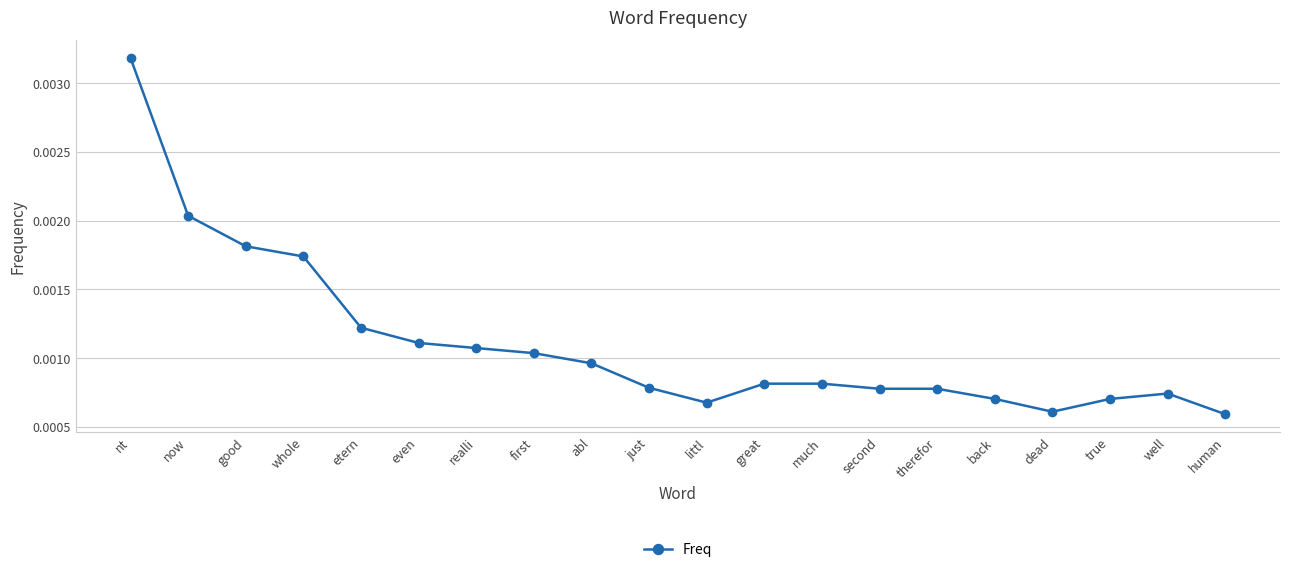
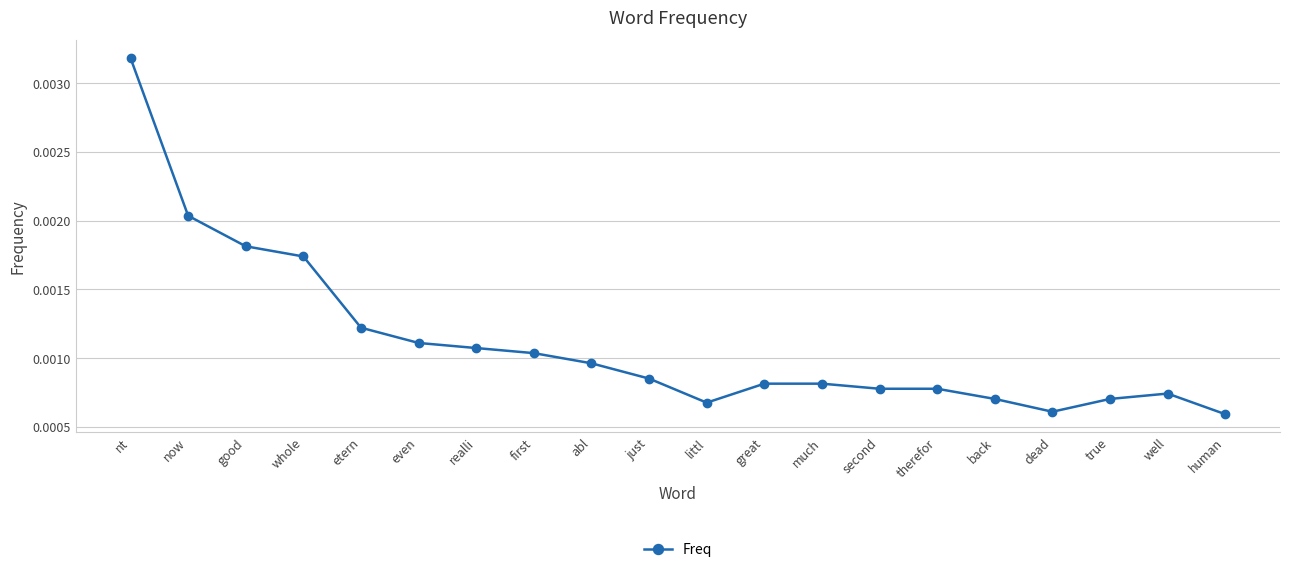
just: 0.00078 -> 0.00085
